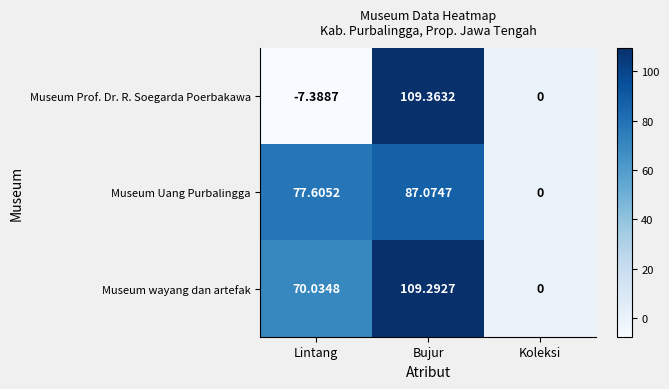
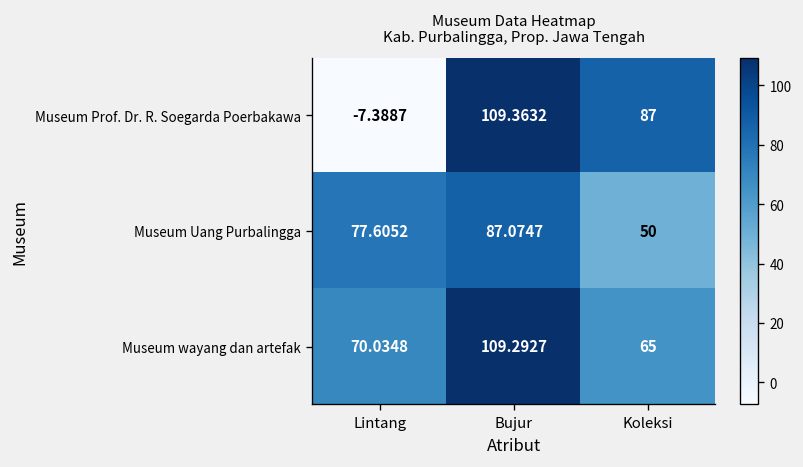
Museum Prof. Dr. R. Soegarda Poerbakawa, Koleksi: 0 -> 87
Museum Uang Purbalingga, Koleksi: 0 -> 50
Museum wayang dan artefak, Koleksi: 0 -> 65
